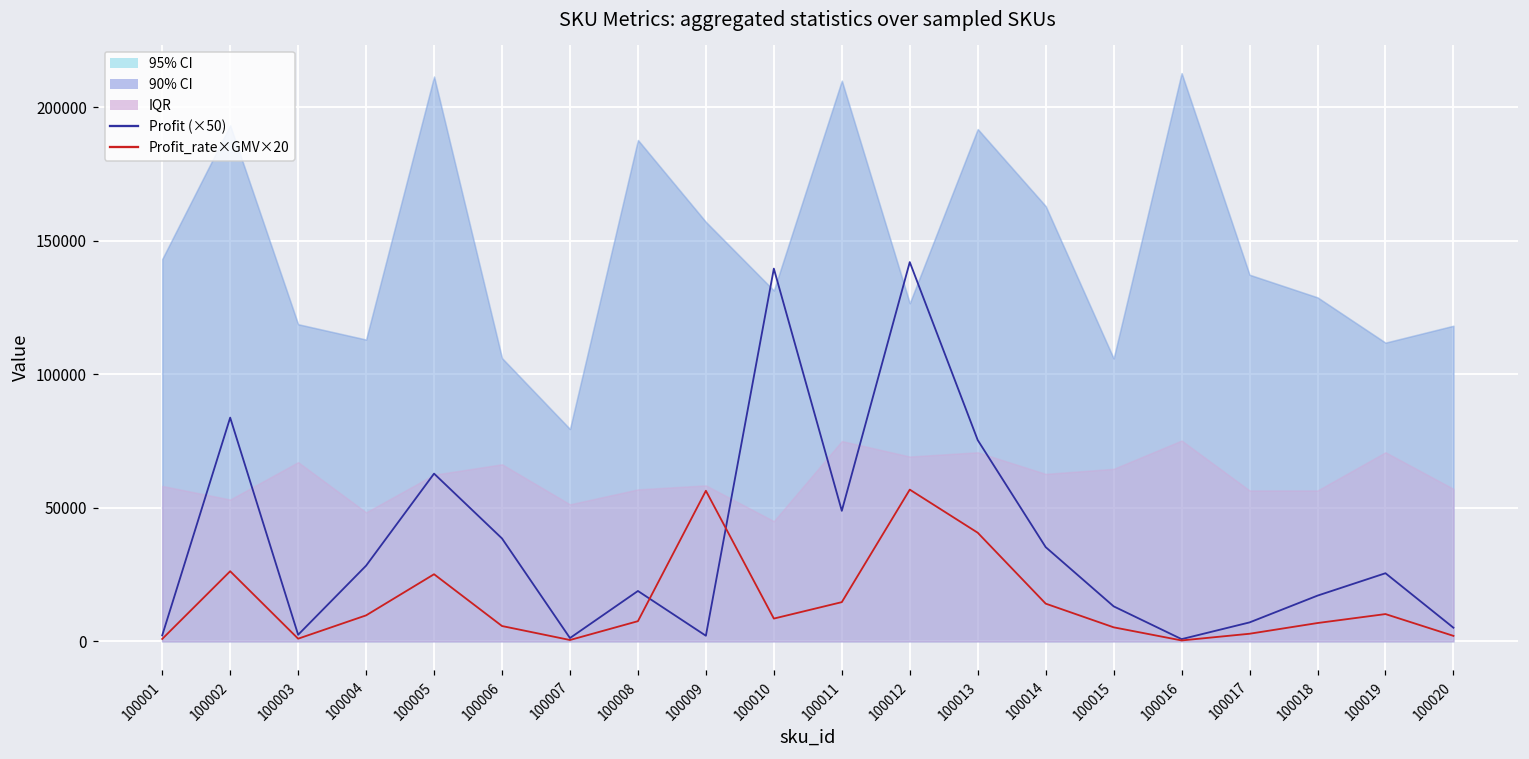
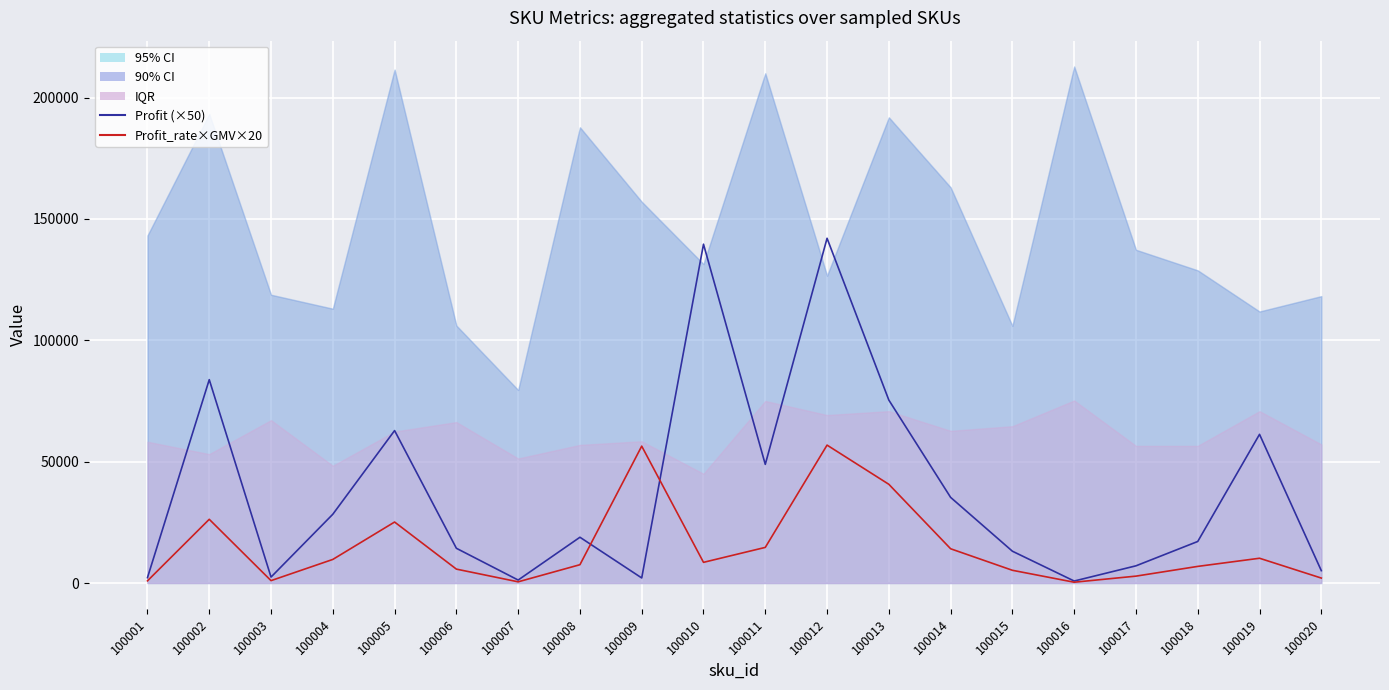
Profit (×50), 100006: 39000 -> 14000
Profit (×50), 100019: 26000 -> 61000
